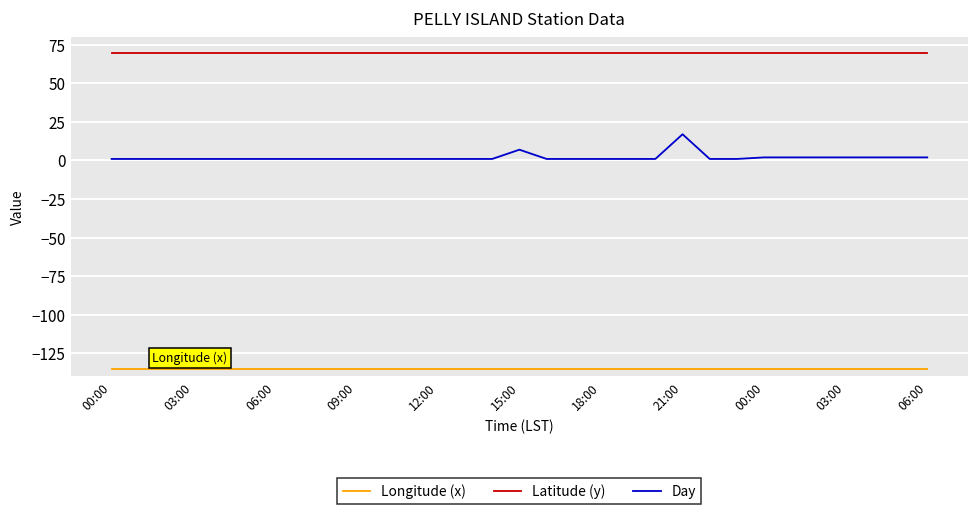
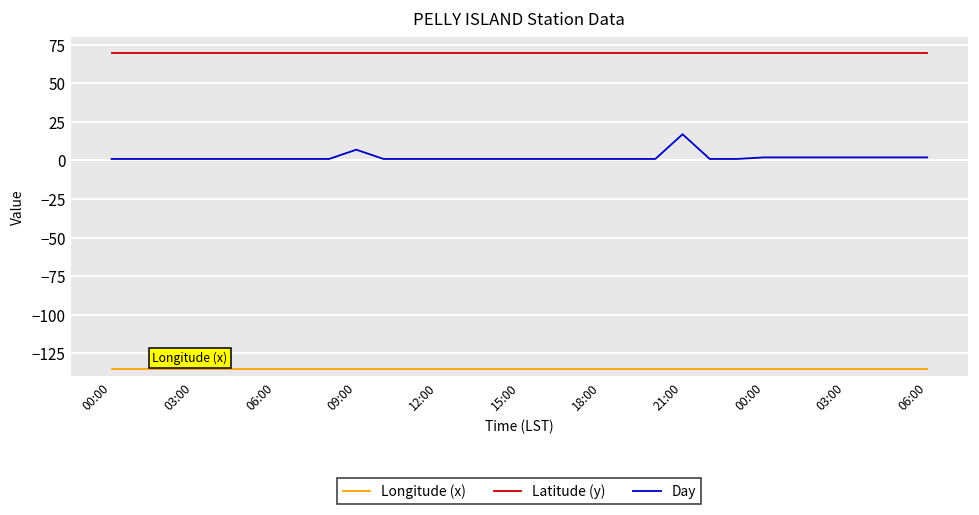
Day, 09:00: 1 -> 7
Day, 15:00: 7 -> 1
